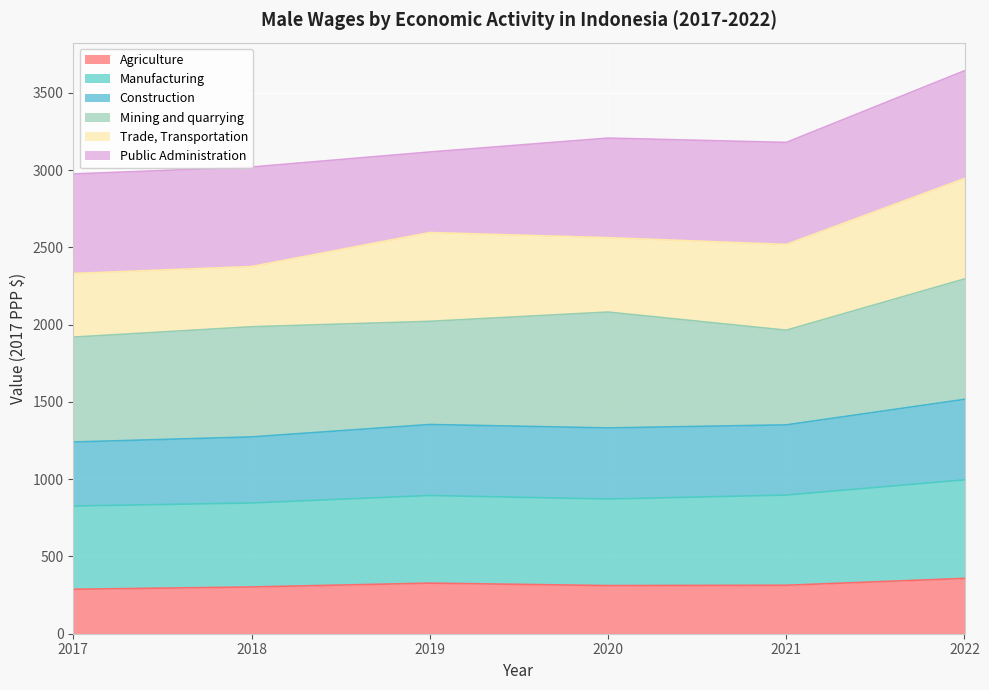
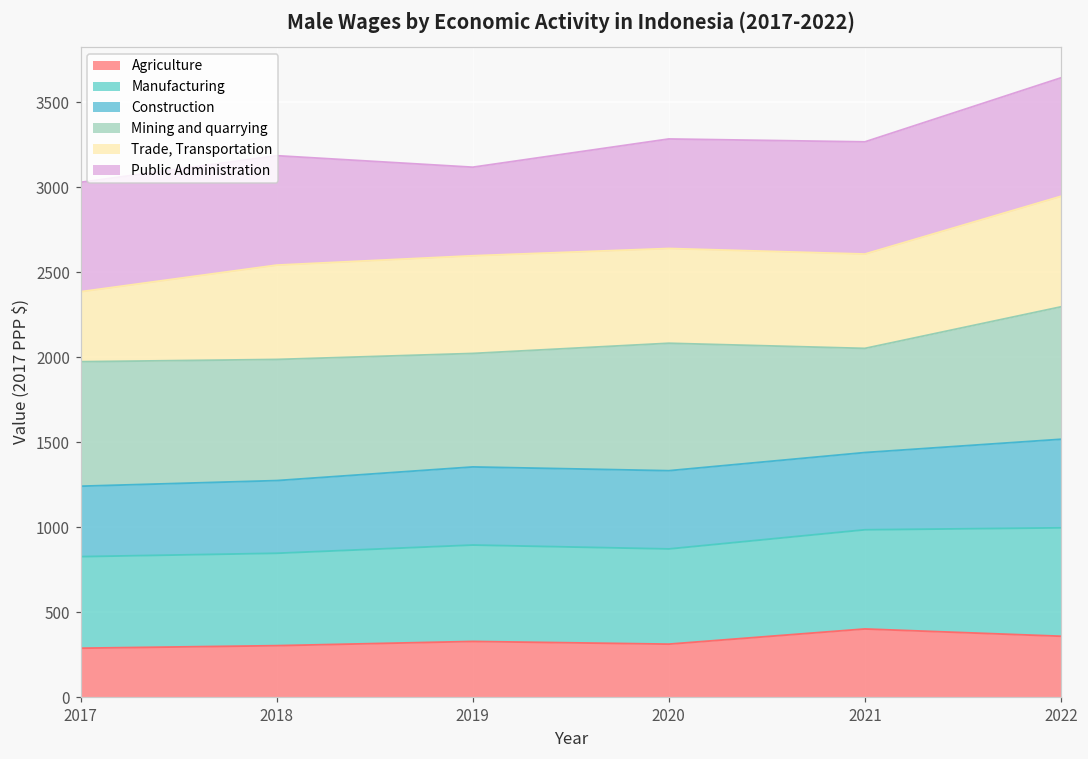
Mining and quarrying, 2017: 680 -> 730
Trade, Transportation, 2018: 390 -> 550
Trade, Transportation, 2020: 480 -> 560
Agriculture, 2021: 310 -> 400
